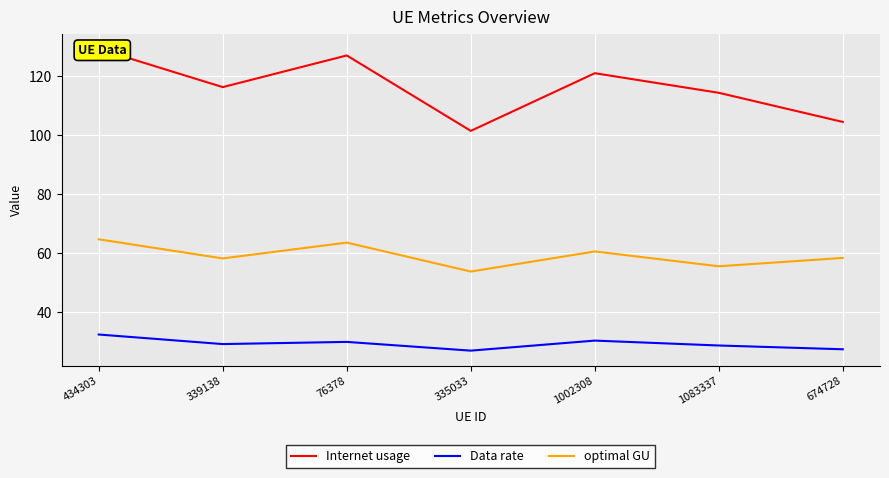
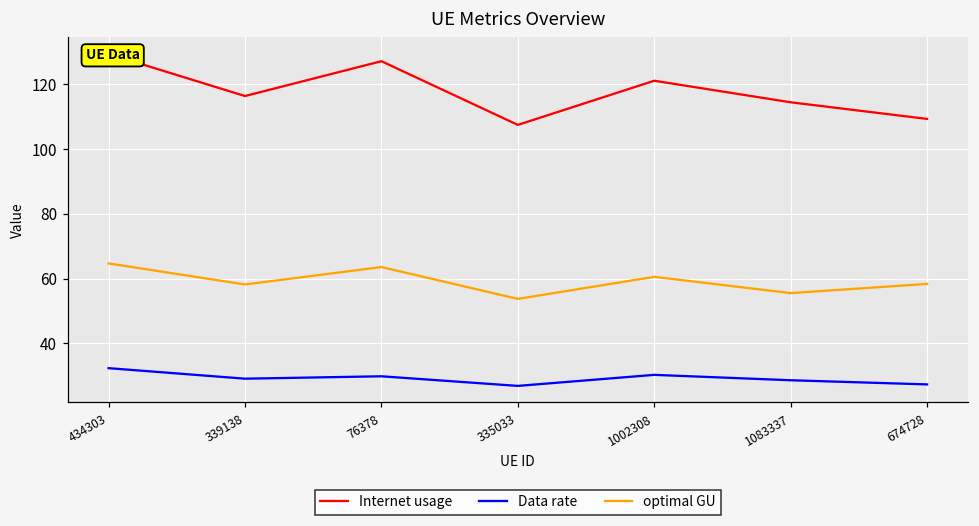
Internet usage, 335033: 101 -> 107
Internet usage, 674728: 104 -> 109
